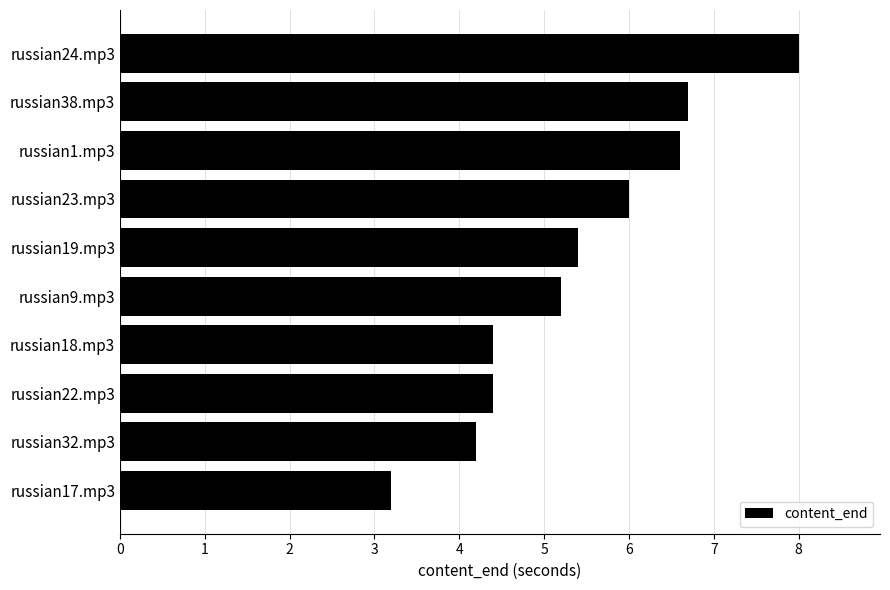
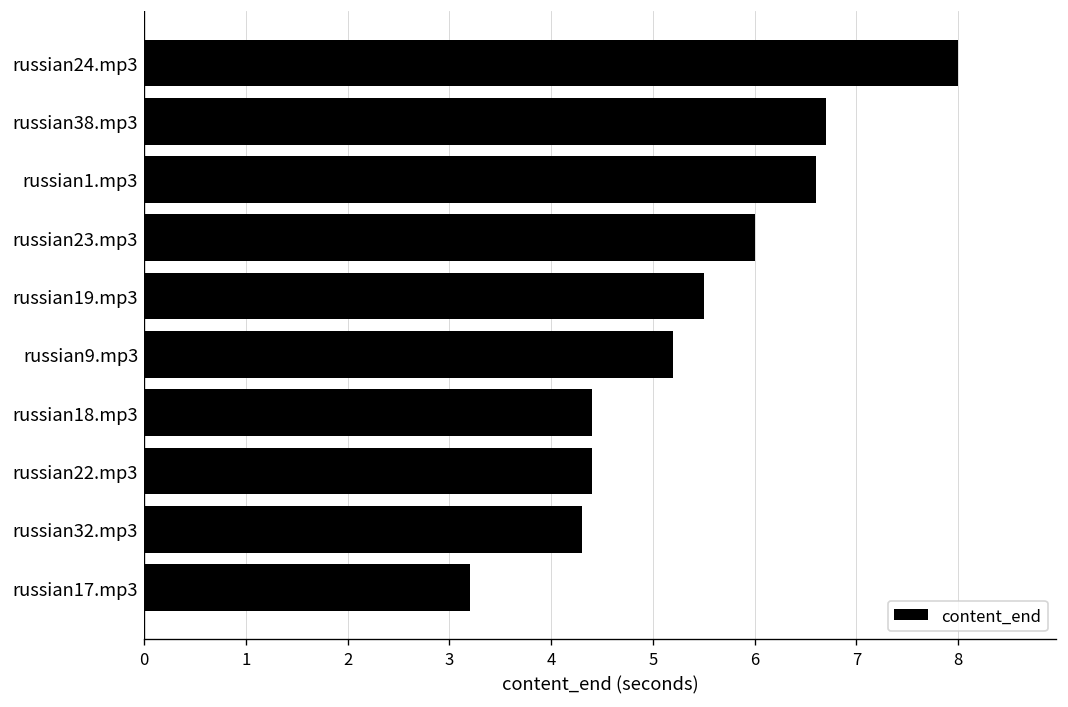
russian19.mp3: 5.4 -> 5.5
russian32.mp3: 4.2 -> 4.3
